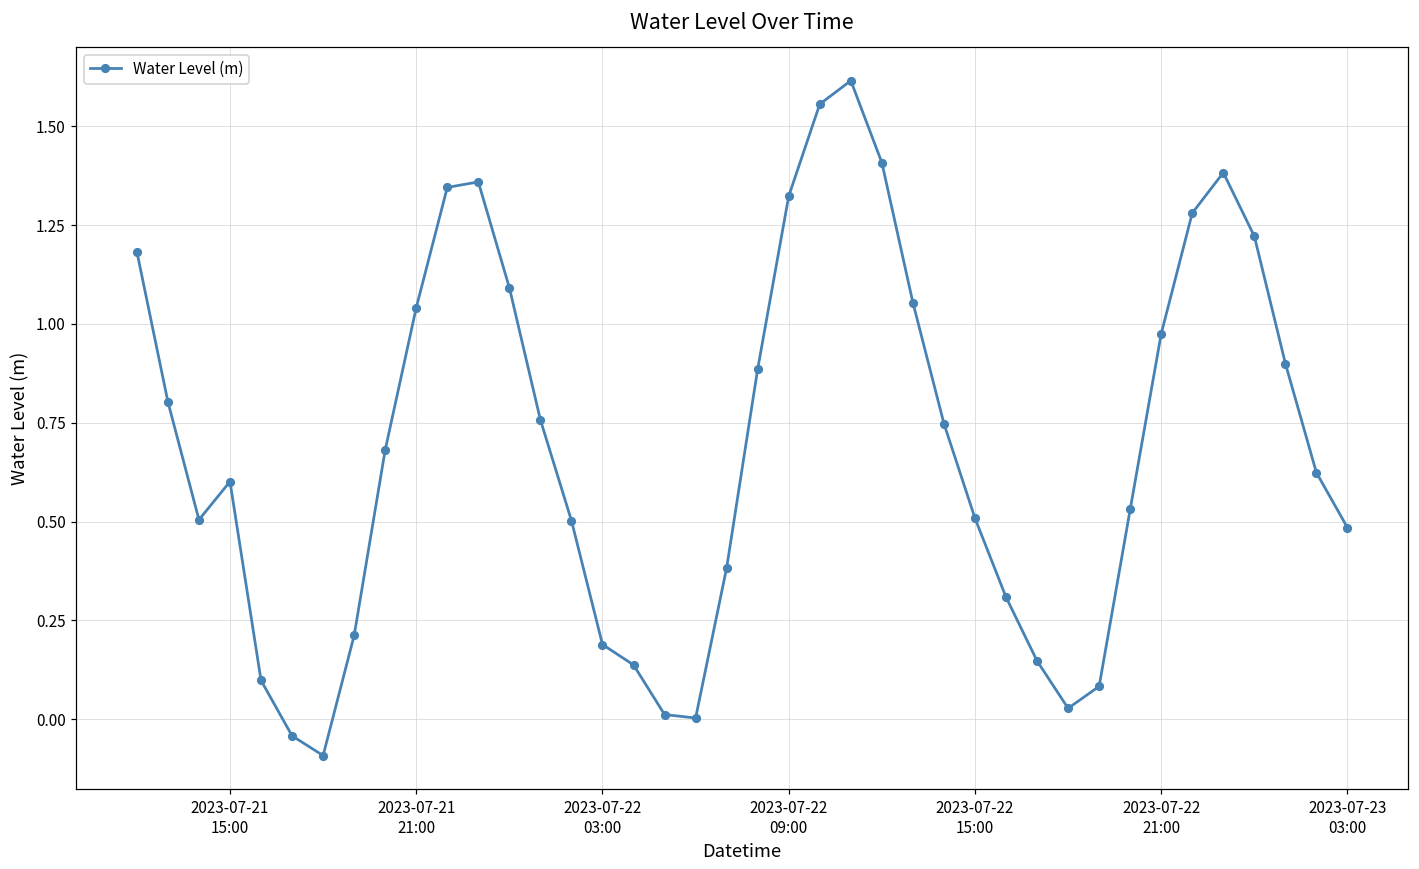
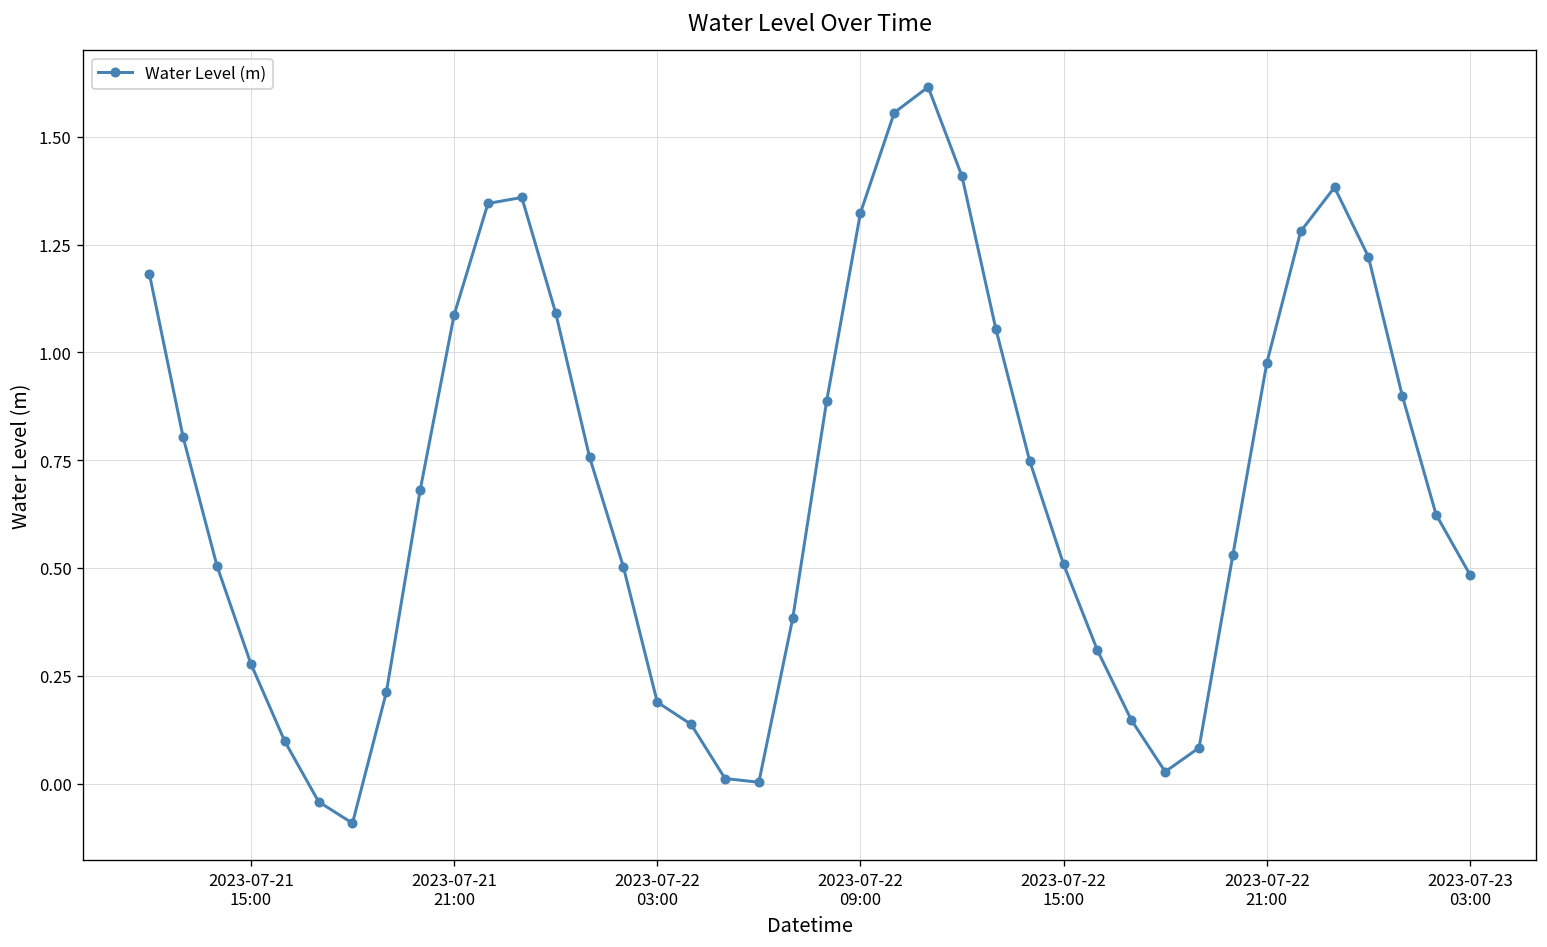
2023-07-21 15:00: 0.60 -> 0.28
2023-07-21 21:00: 1.04 -> 1.09
